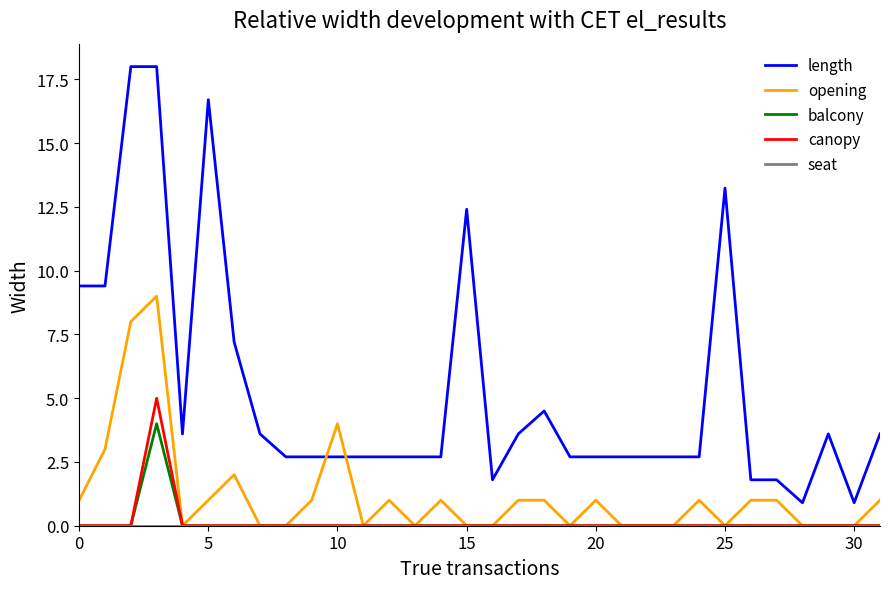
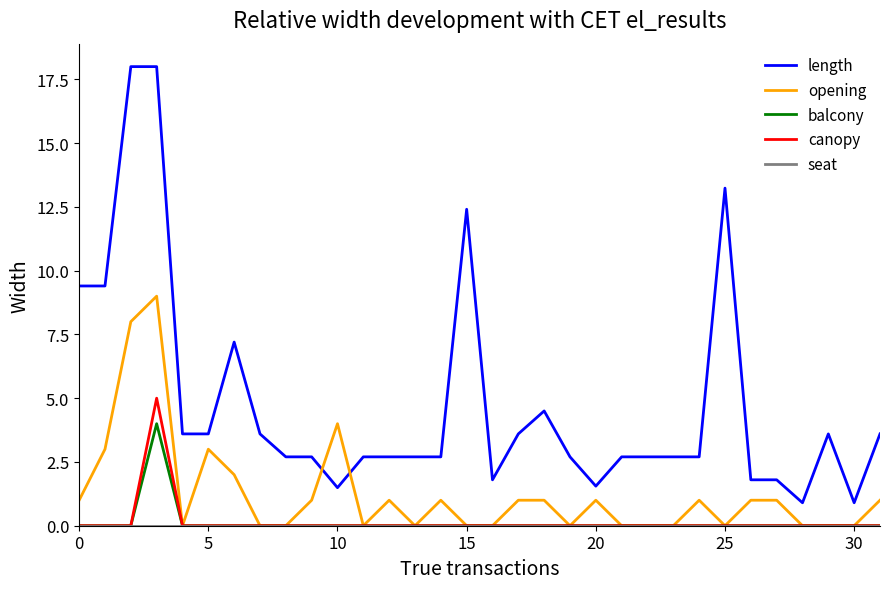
length, 5: 16.7 -> 3.6
opening, 5: 1 -> 3
length, 10: 2.7 -> 1.5
length, 20: 2.7 -> 1.6
